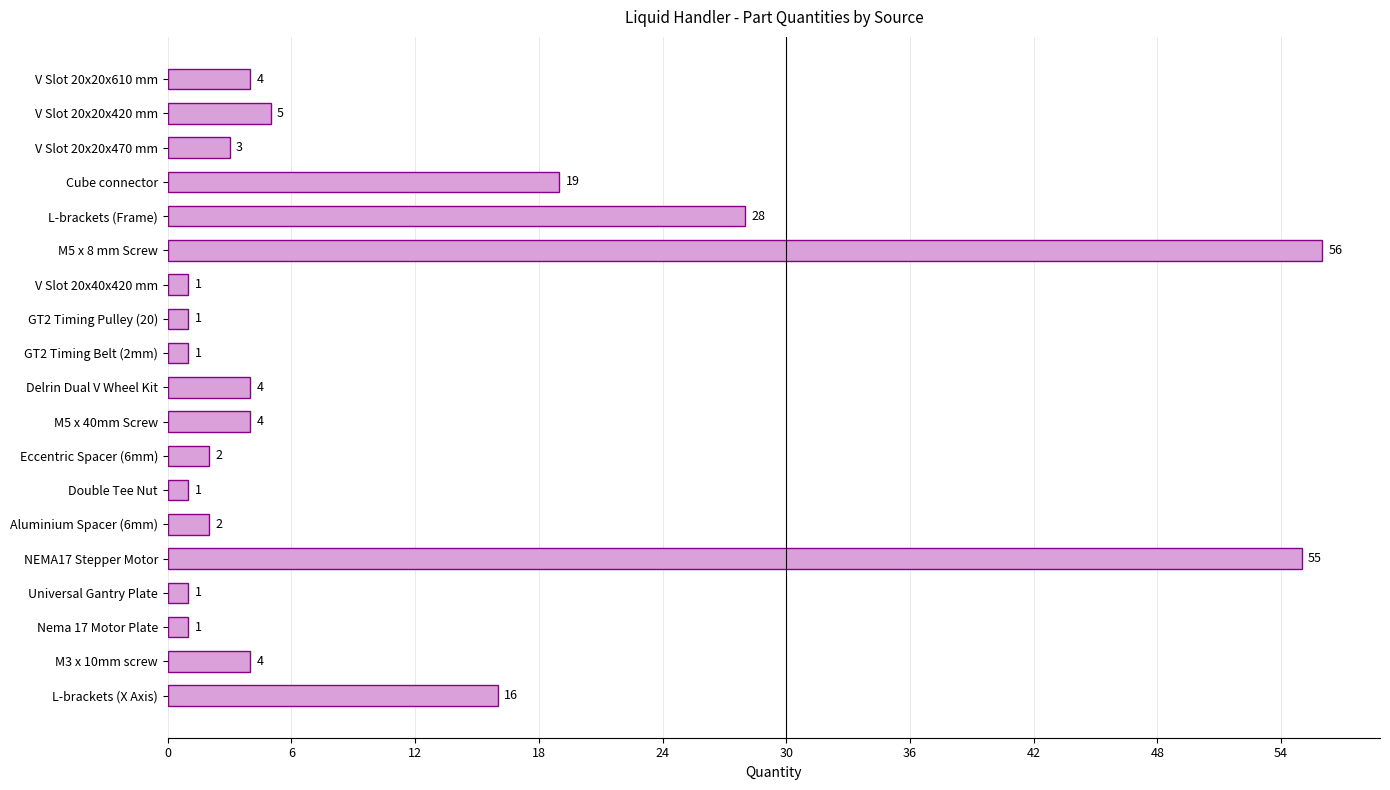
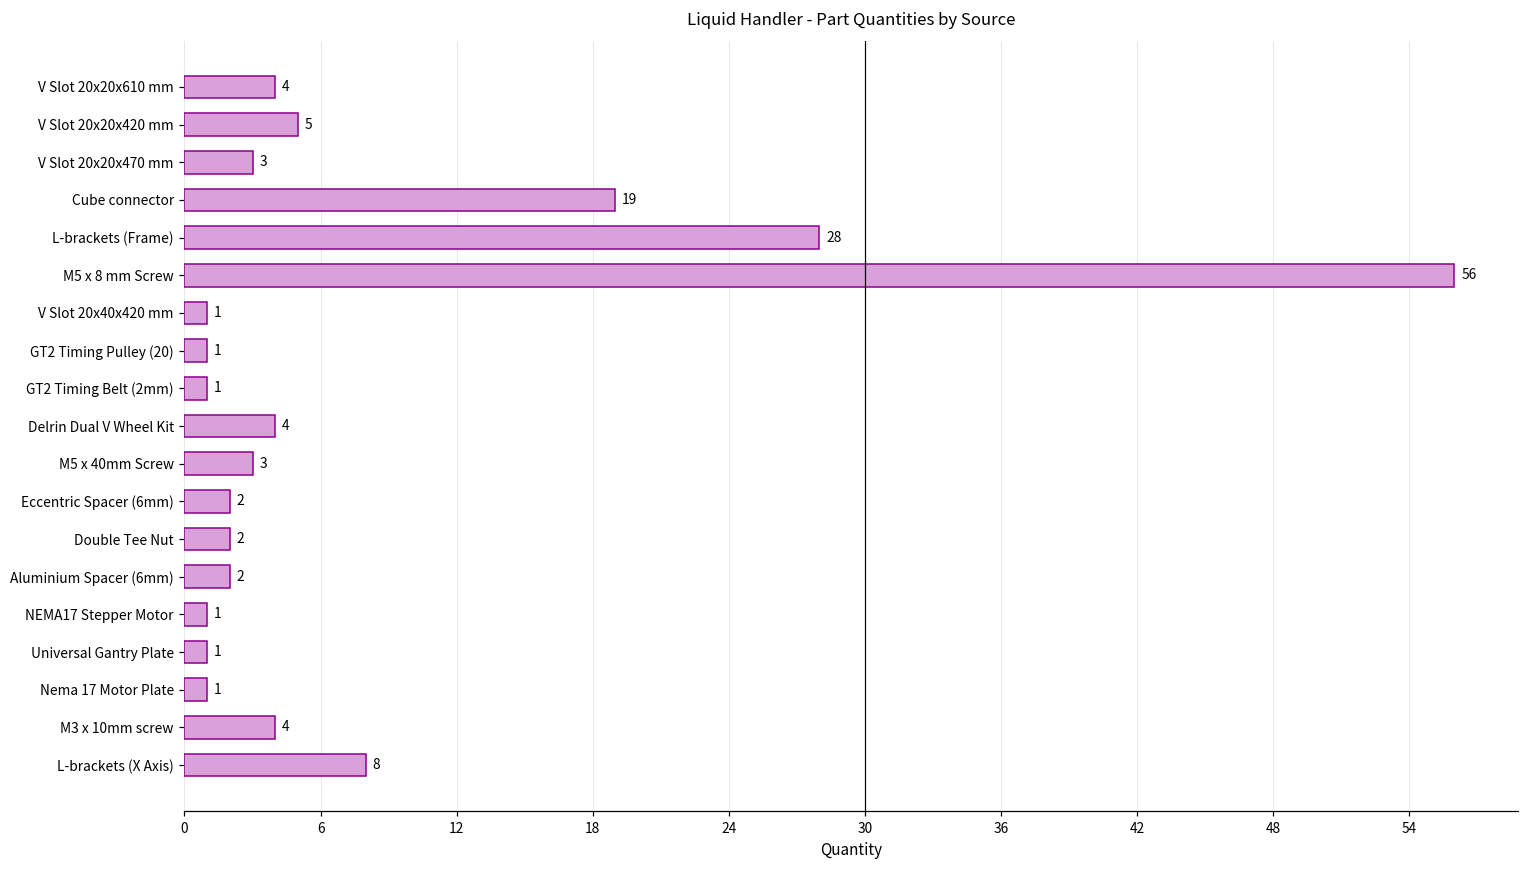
M5 x 40mm Screw: 4 -> 3
Double Tee Nut: 1 -> 2
NEMA17 Stepper Motor: 55 -> 1
L-brackets (X Axis): 16 -> 8
